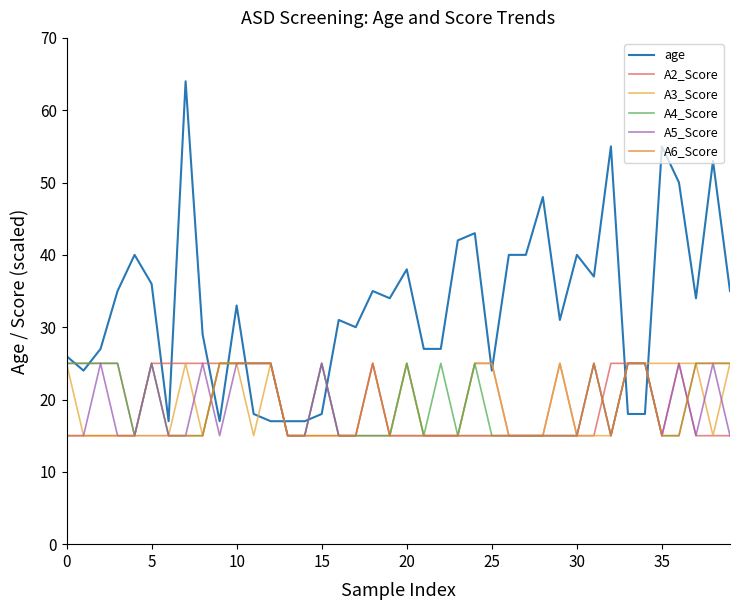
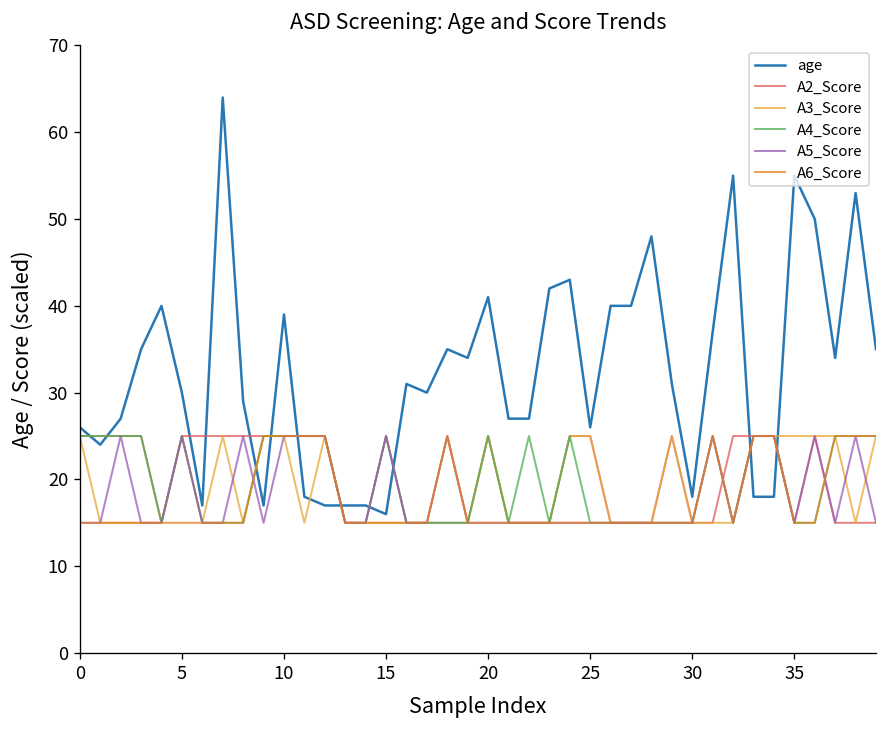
age, 5: 36 -> 30
age, 10: 33 -> 39
age, 15: 18 -> 16
age, 20: 38 -> 41
age, 25: 24 -> 26
age, 30: 40 -> 18
